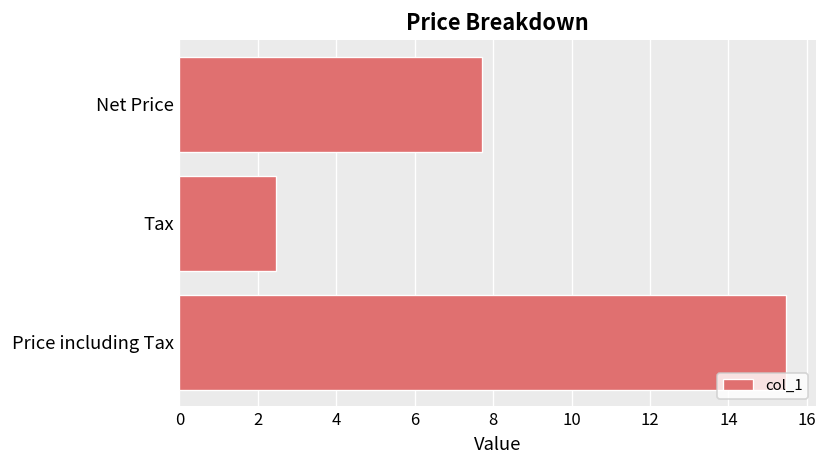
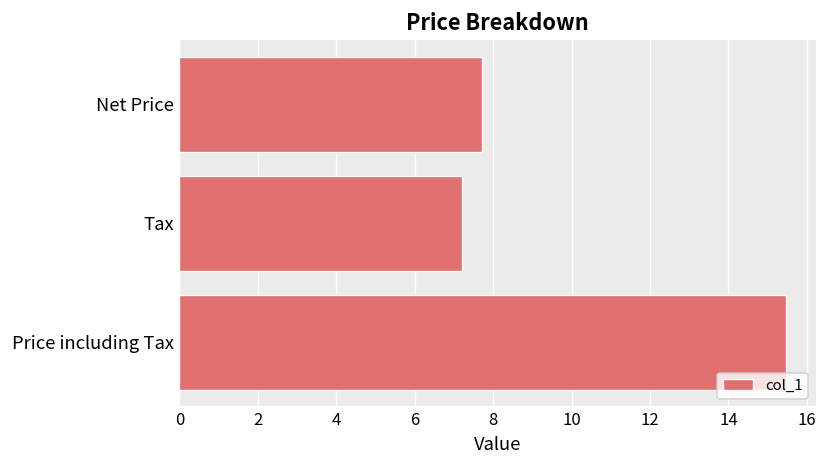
Tax: 2.5 -> 7.2
